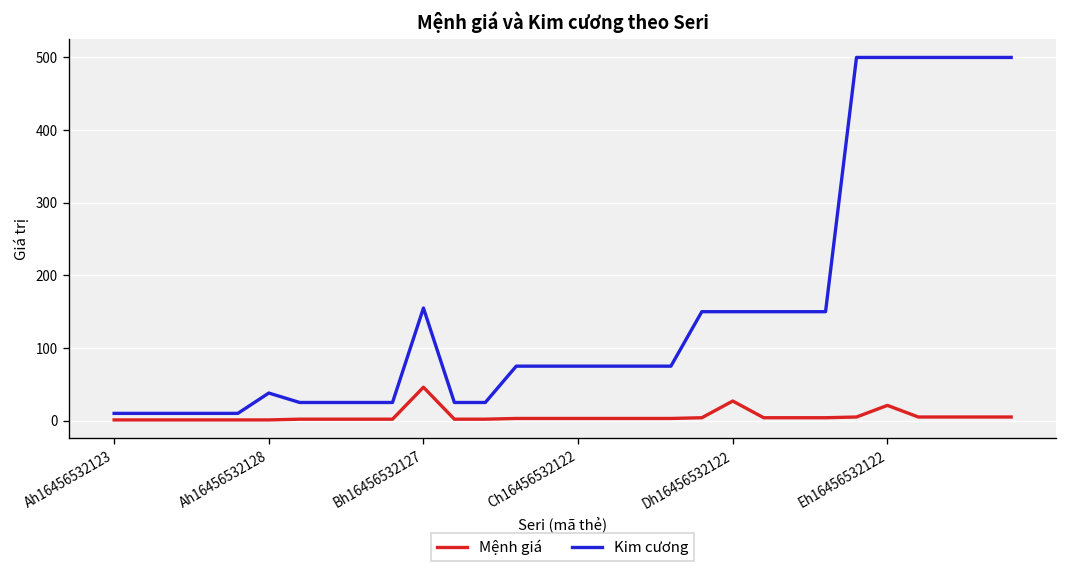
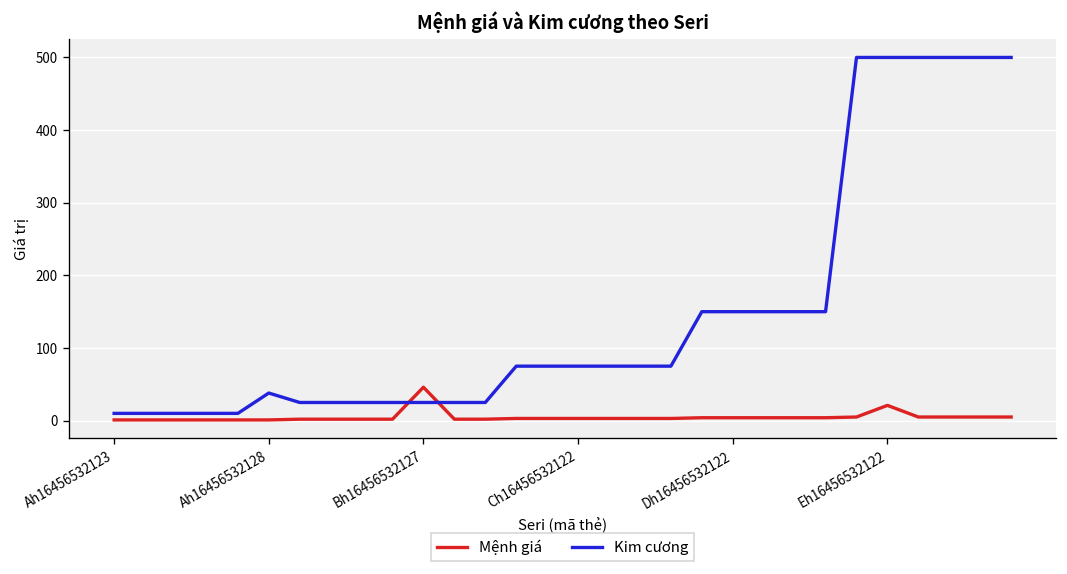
Kim cương, Bh16456532127: 160 -> 30
Mệnh giá, Dh16456532122: 30 -> 0
